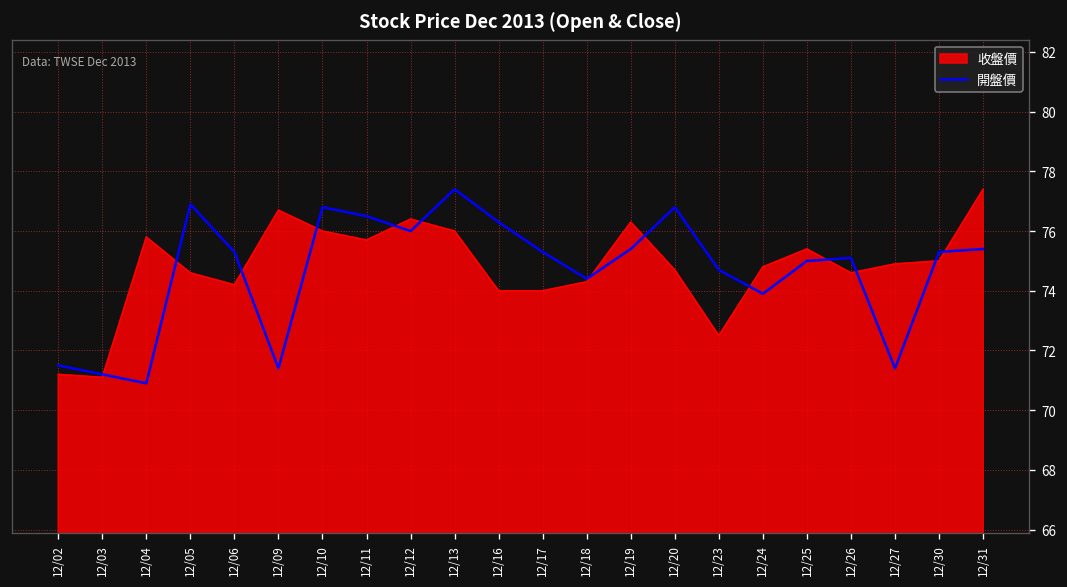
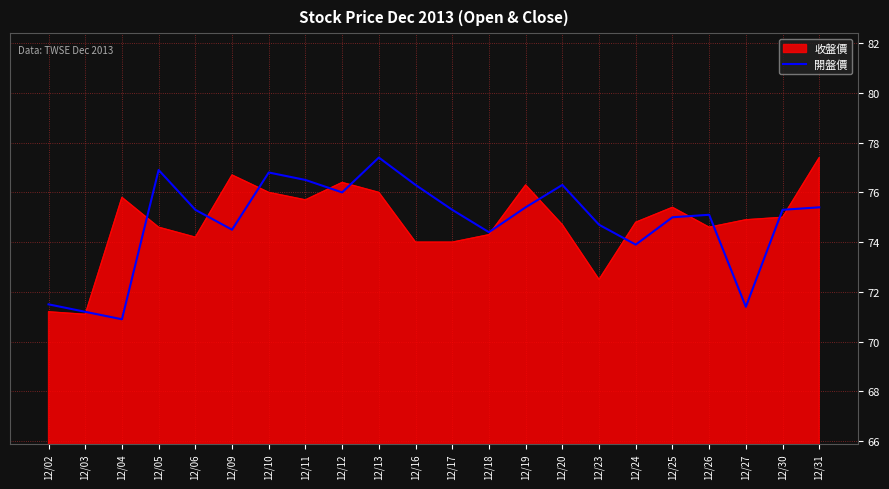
開盤價, 12/09: 71.4 -> 74.5
開盤價, 12/20: 76.8 -> 76.3
